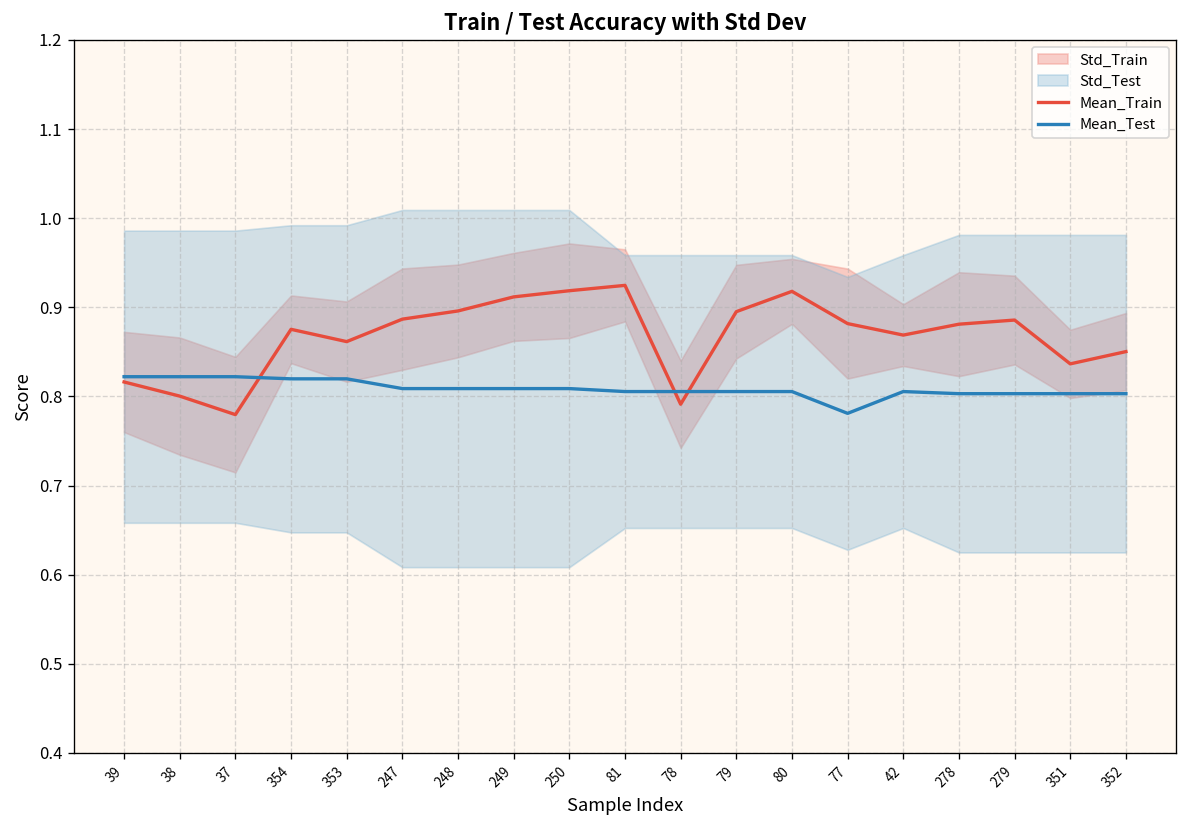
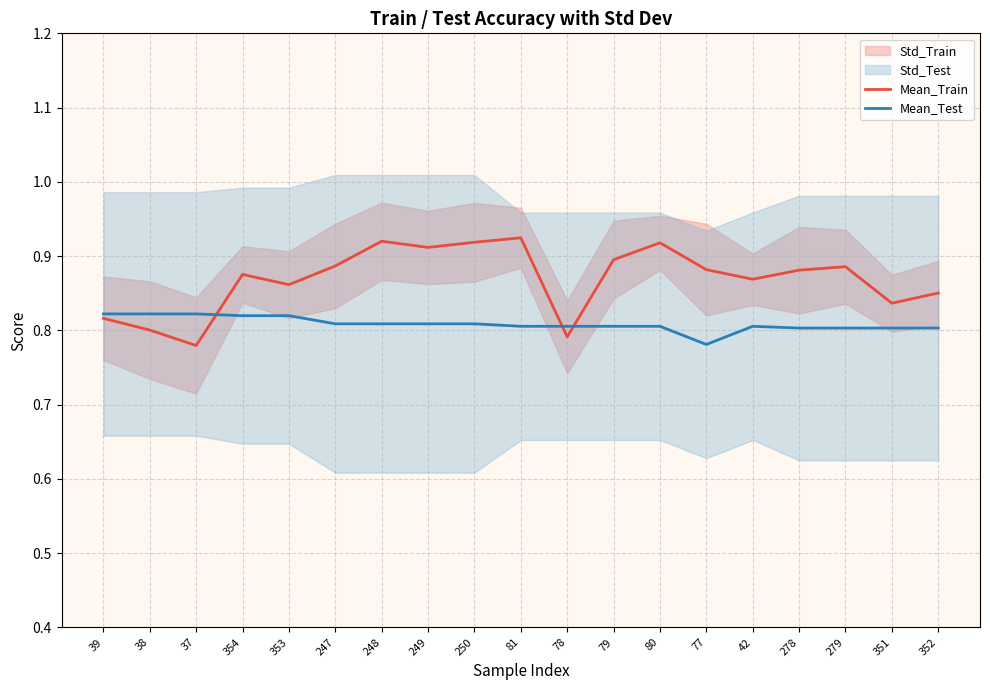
Mean_Train, 248: 0.90 -> 0.92
